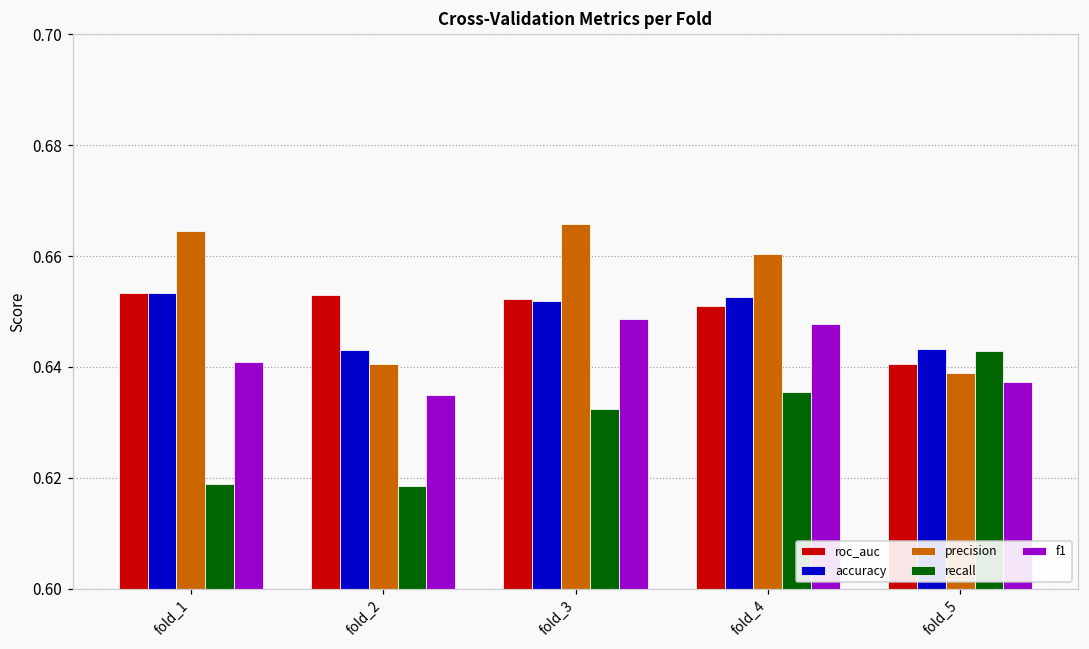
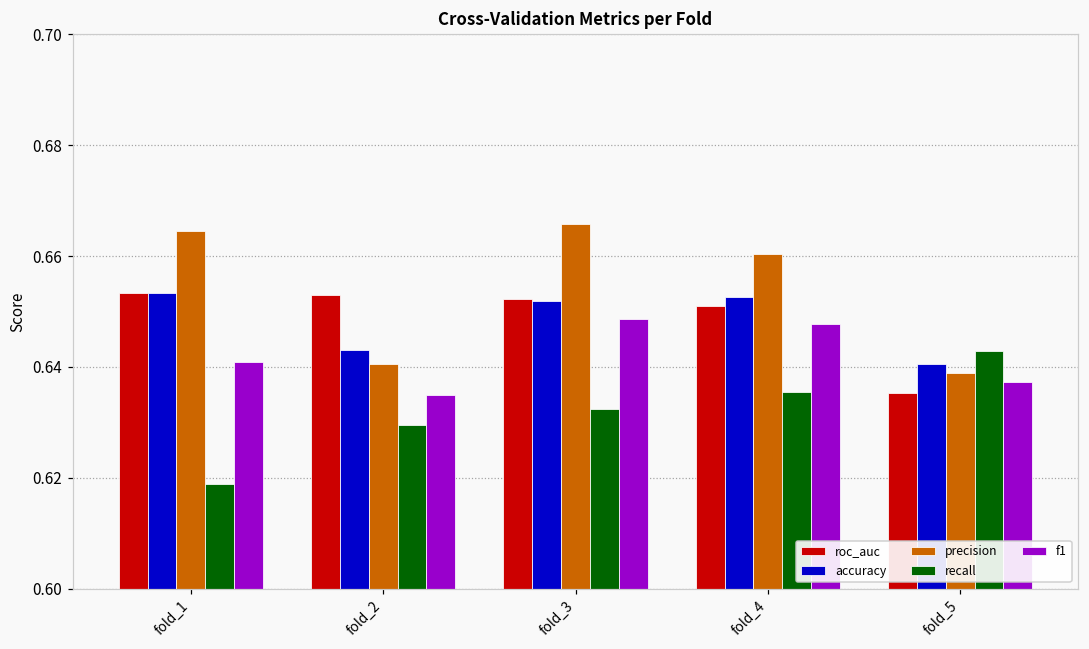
recall, fold_2: 0.619 -> 0.630
roc_auc, fold_5: 0.641 -> 0.635
accuracy, fold_5: 0.643 -> 0.641
